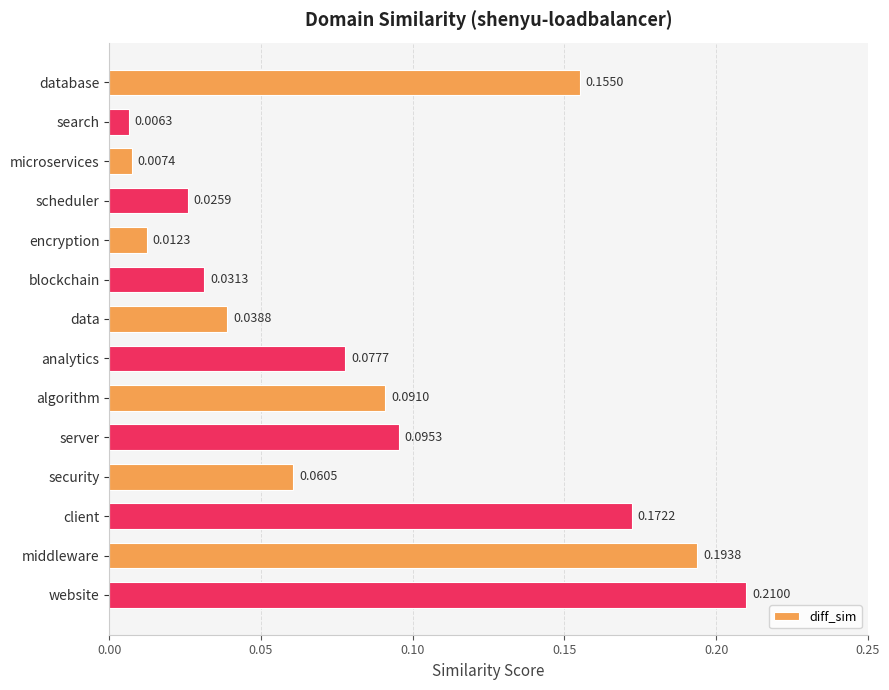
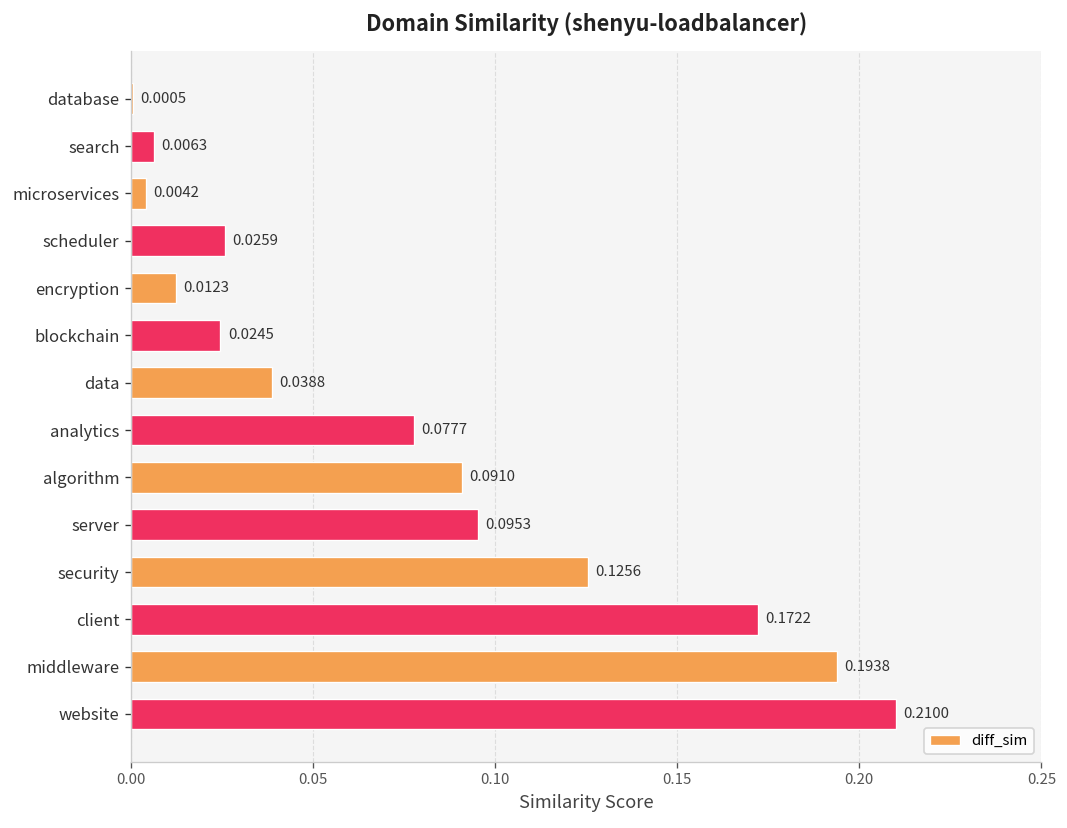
database: 0.1550 -> 0.0005
microservices: 0.0074 -> 0.0042
blockchain: 0.0313 -> 0.0245
security: 0.0605 -> 0.1256
